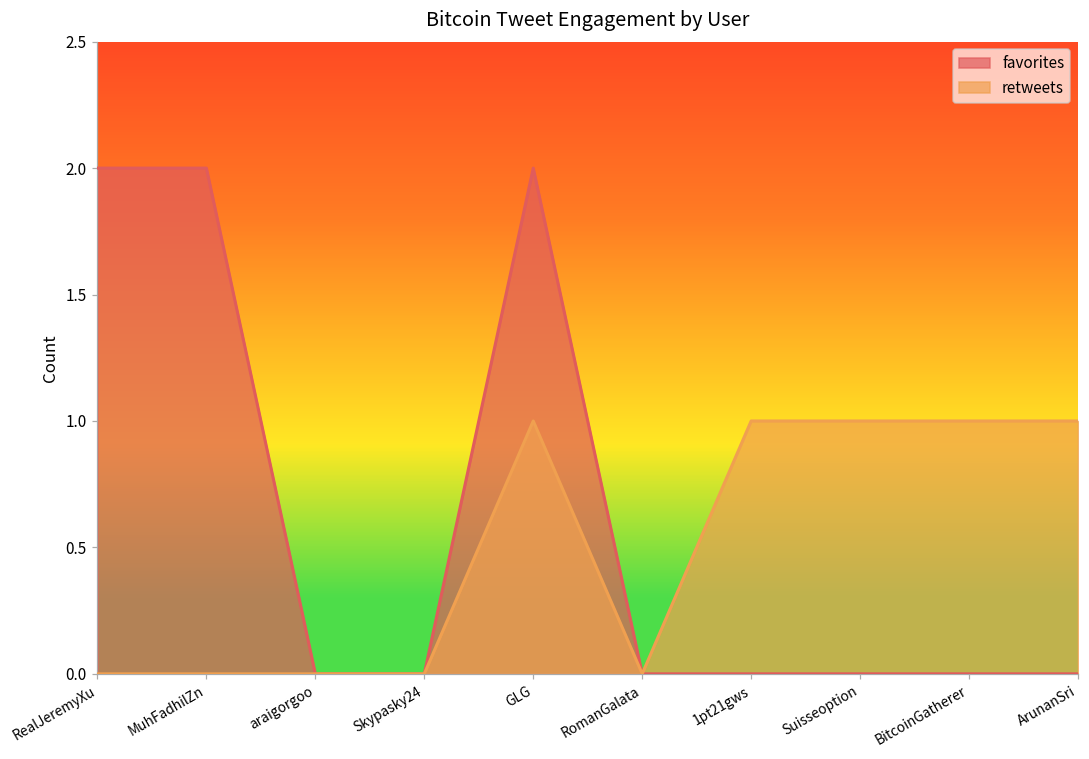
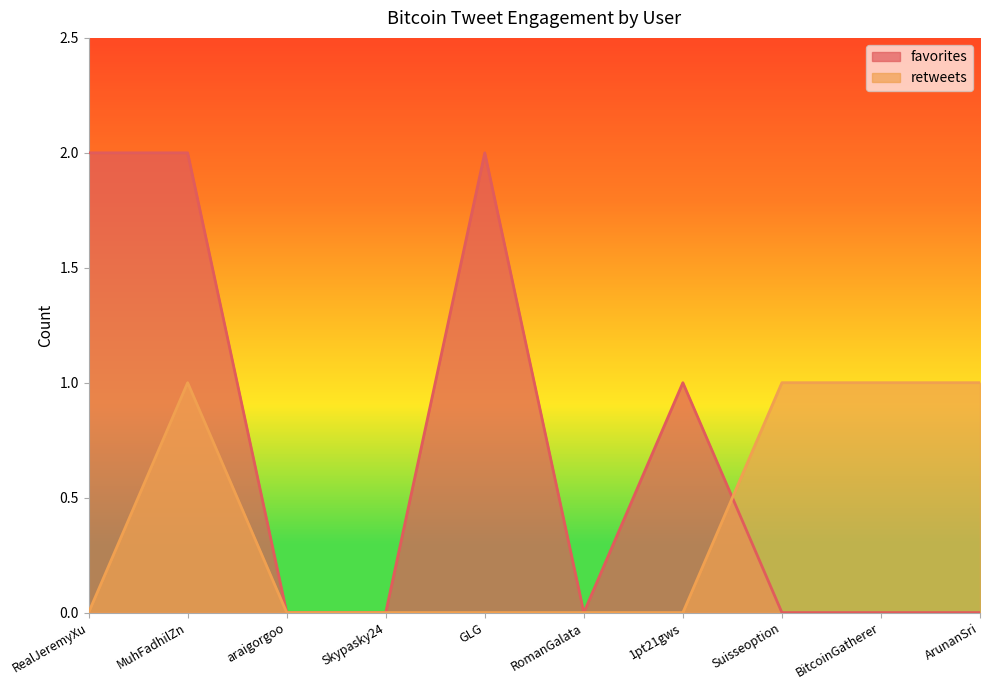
retweets, MuhFadhilZn: 0 -> 1
retweets, GLG: 1 -> 0
favorites, 1pt21gws: 0 -> 1
retweets, 1pt21gws: 1 -> 0
